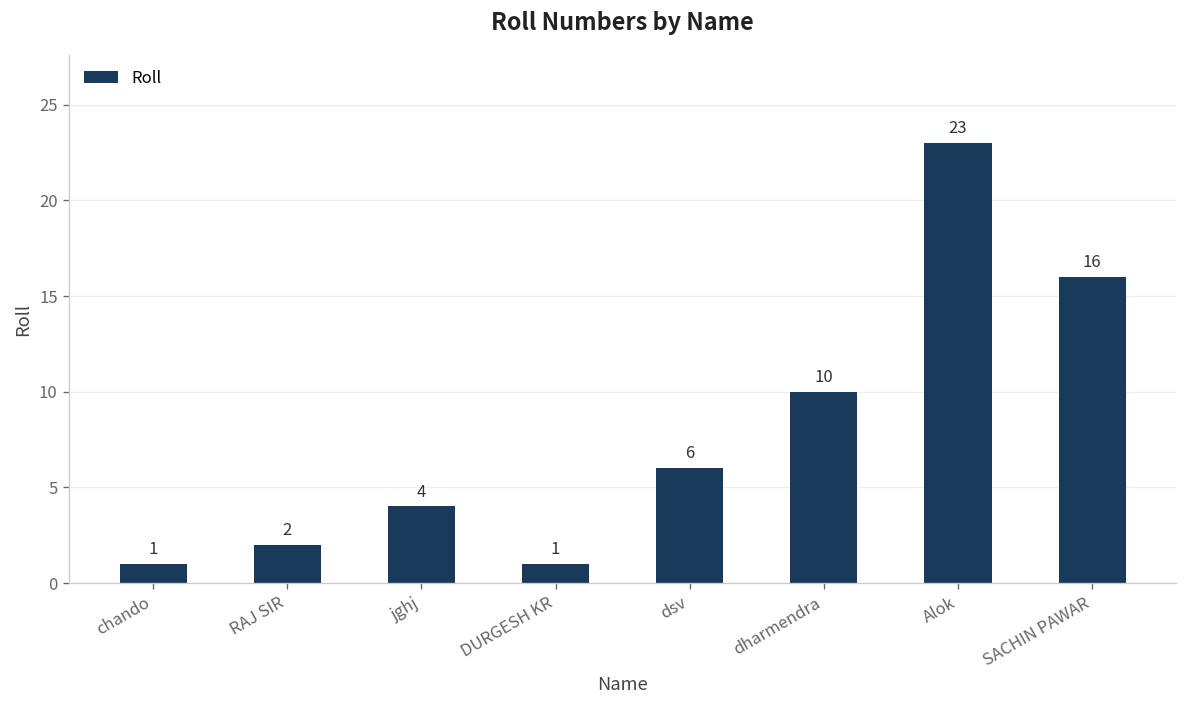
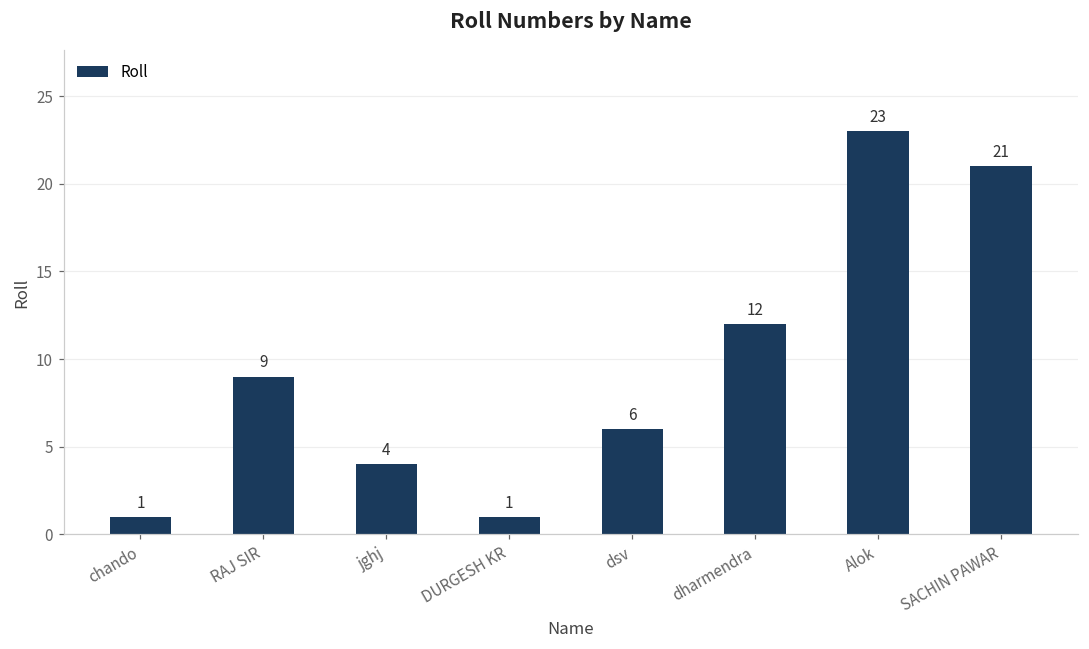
RAJ SIR: 2 -> 9
dharmendra: 10 -> 12
SACHIN PAWAR: 16 -> 21
